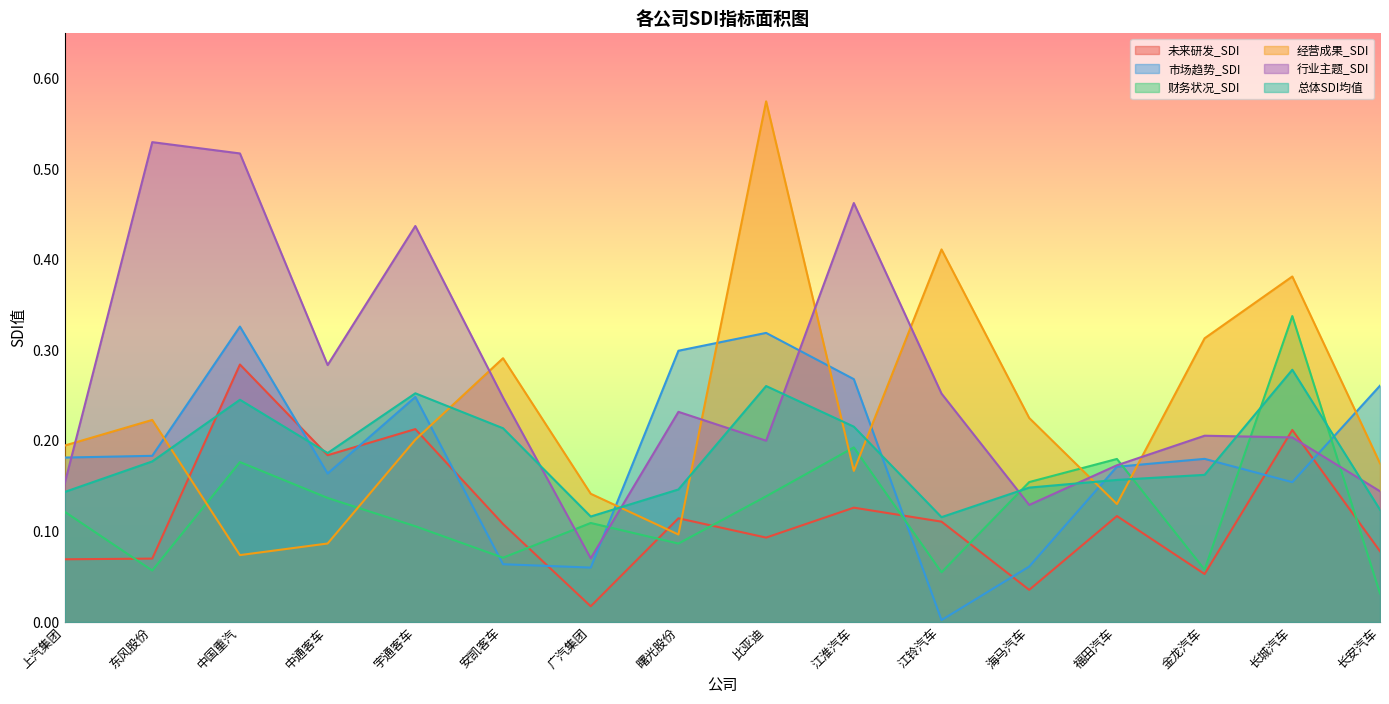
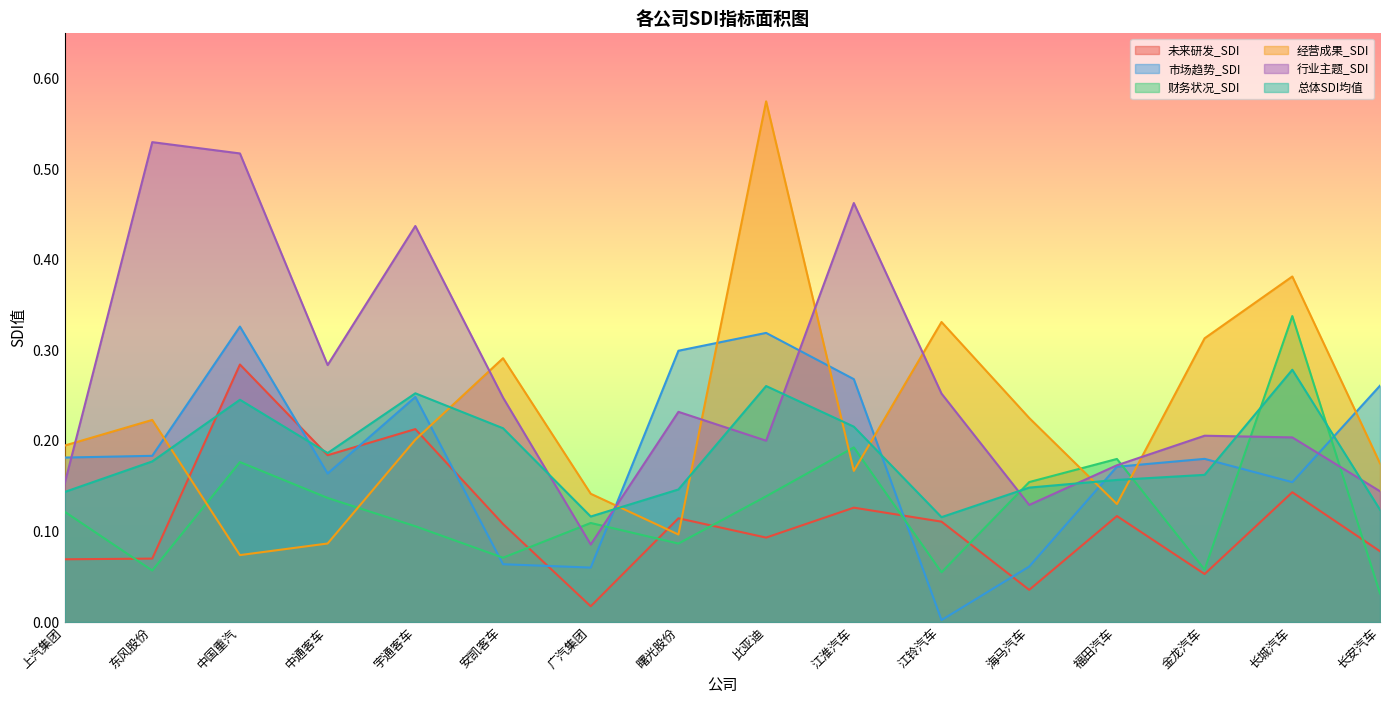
行业主题_SDI, 广汽集团: 0.07 -> 0.09
经营成果_SDI, 江铃汽车: 0.41 -> 0.33
未来研发_SDI, 长城汽车: 0.21 -> 0.14
